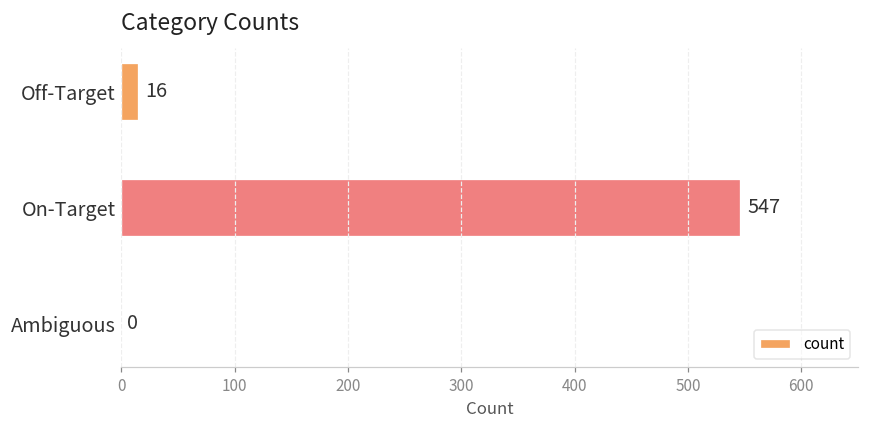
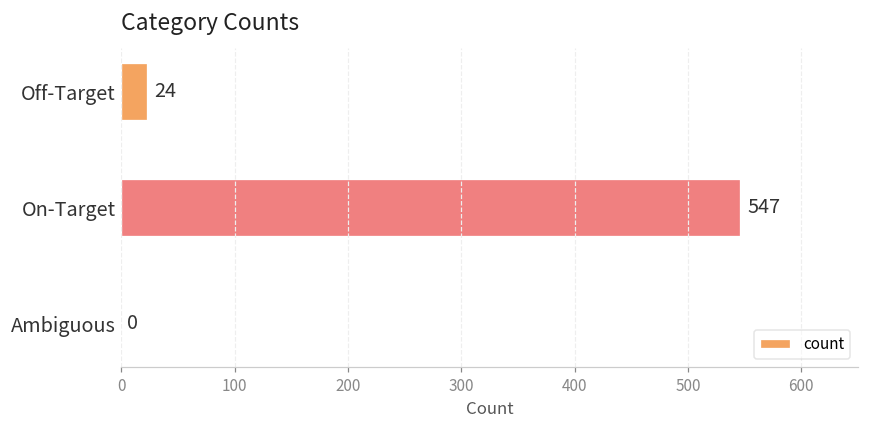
Off-Target: 16 -> 24
